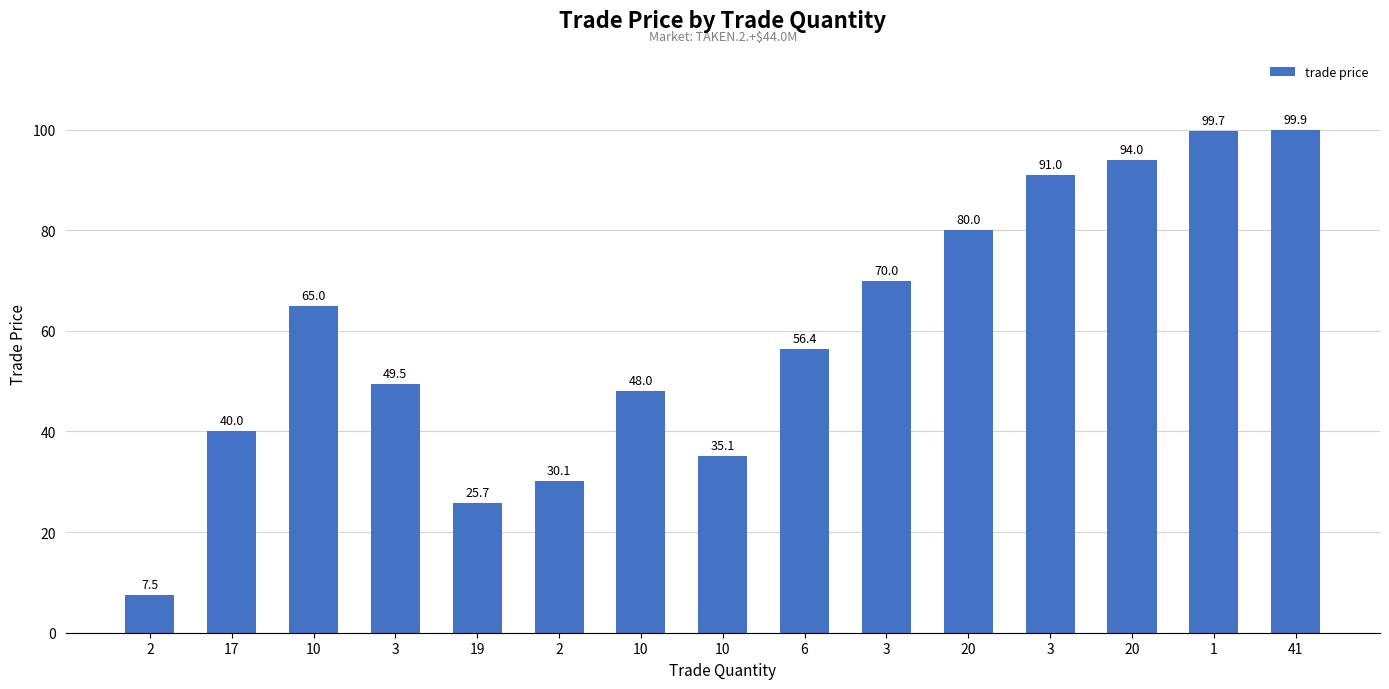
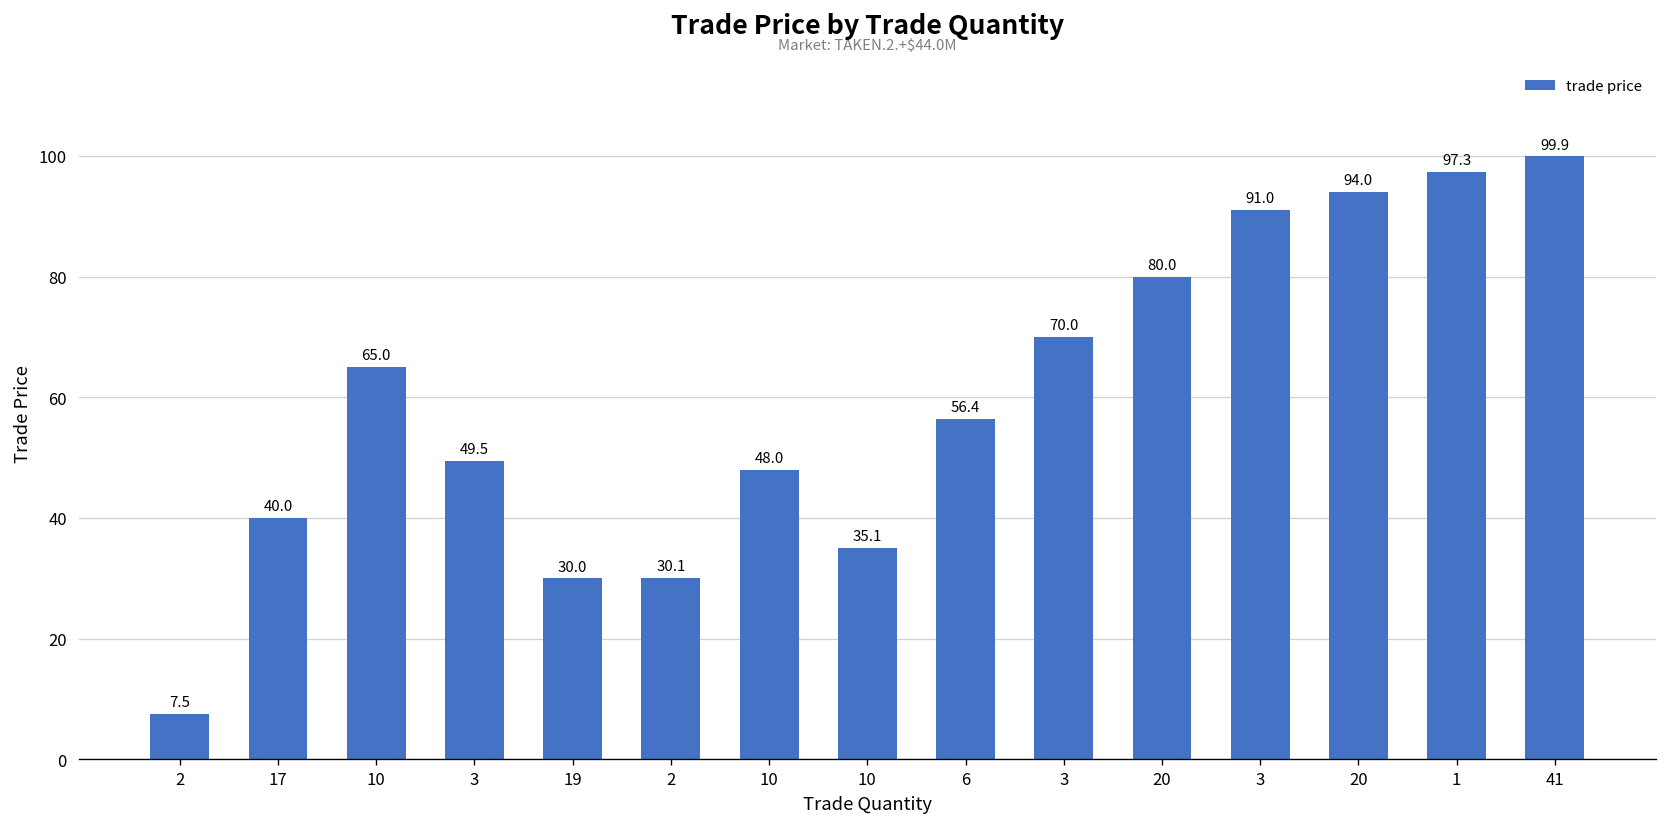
19: 25.7 -> 30.0
1: 99.7 -> 97.3
